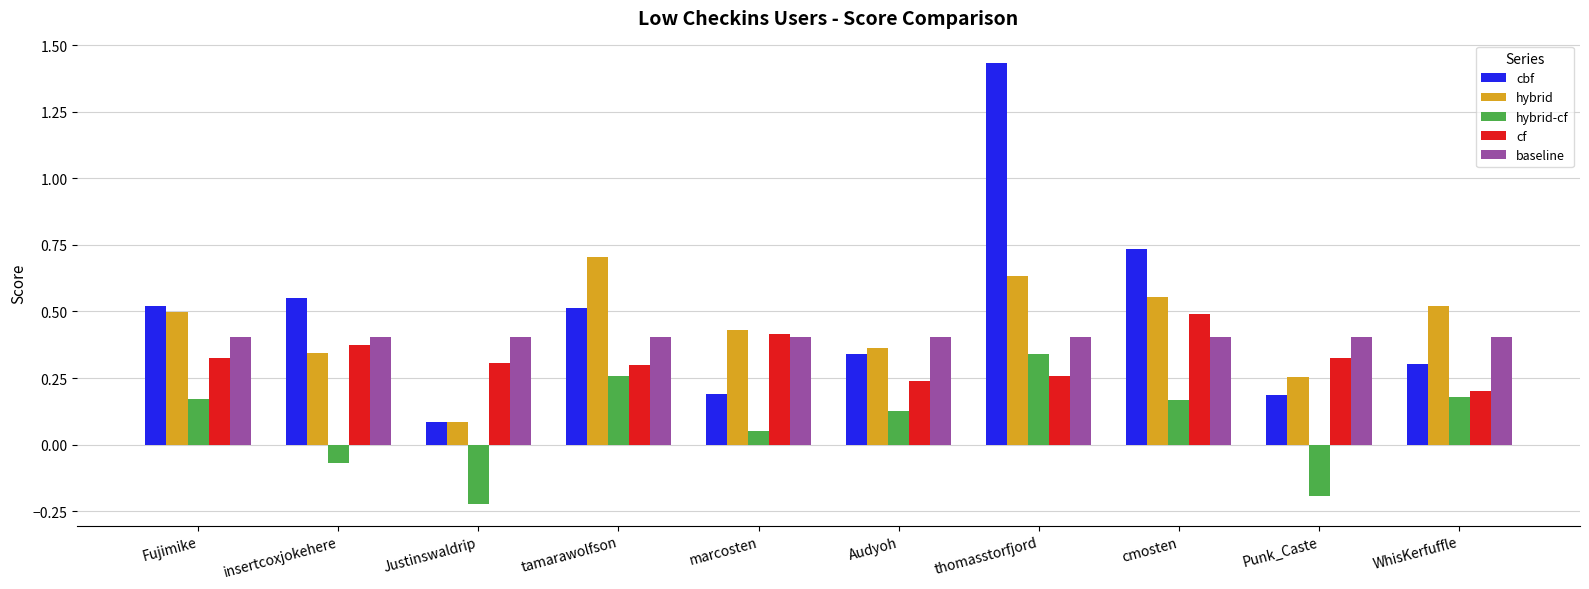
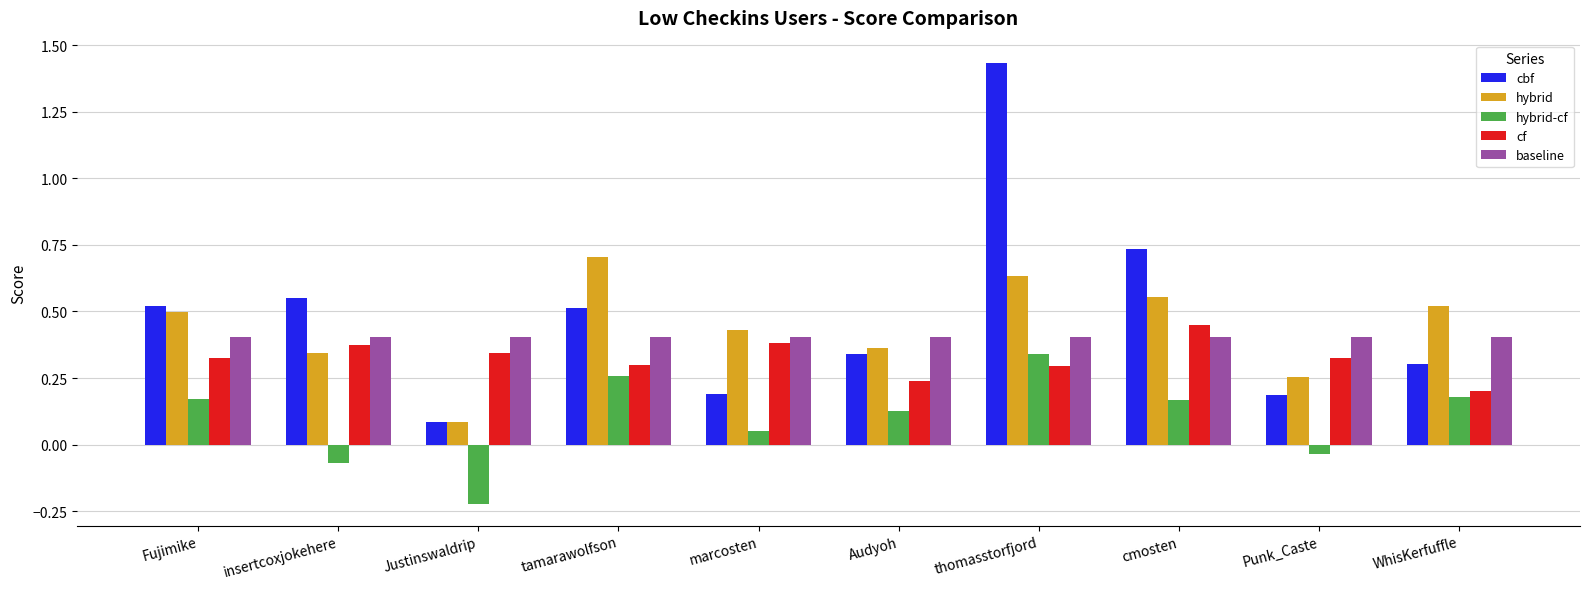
cf, Justinswaldrip: 0.31 -> 0.34
cf, marcosten: 0.41 -> 0.38
cf, thomasstorfjord: 0.26 -> 0.29
cf, cmosten: 0.49 -> 0.45
hybrid-cf, Punk_Caste: -0.19 -> -0.04
